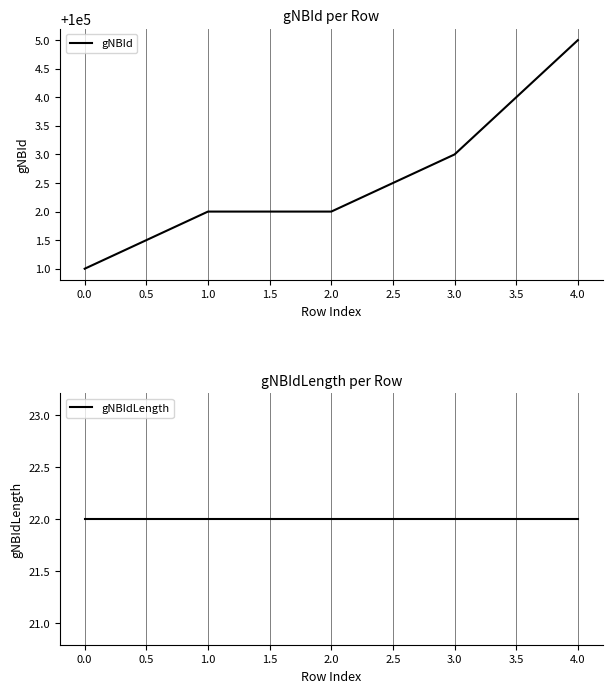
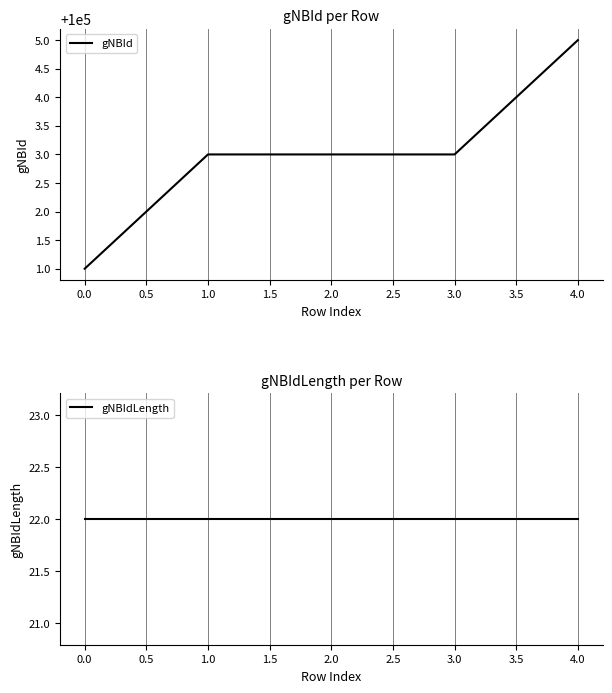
gNBId per Row, 1.0: 100002 -> 100003
gNBId per Row, 2.0: 100002 -> 100003
